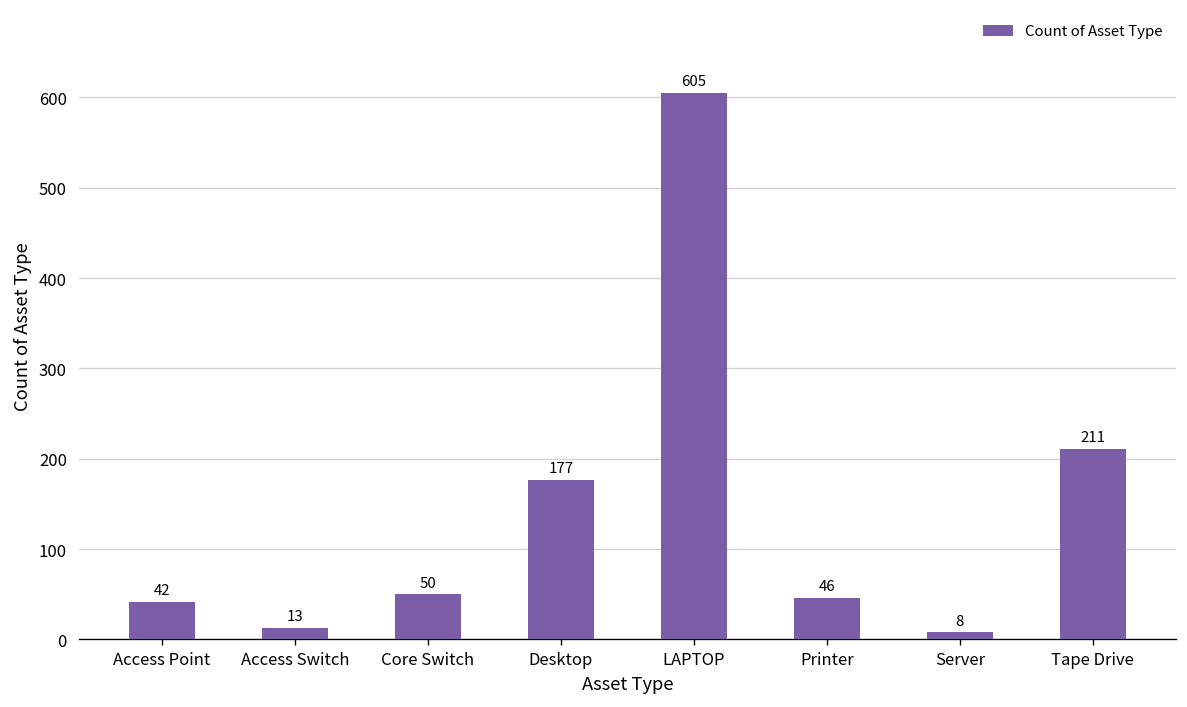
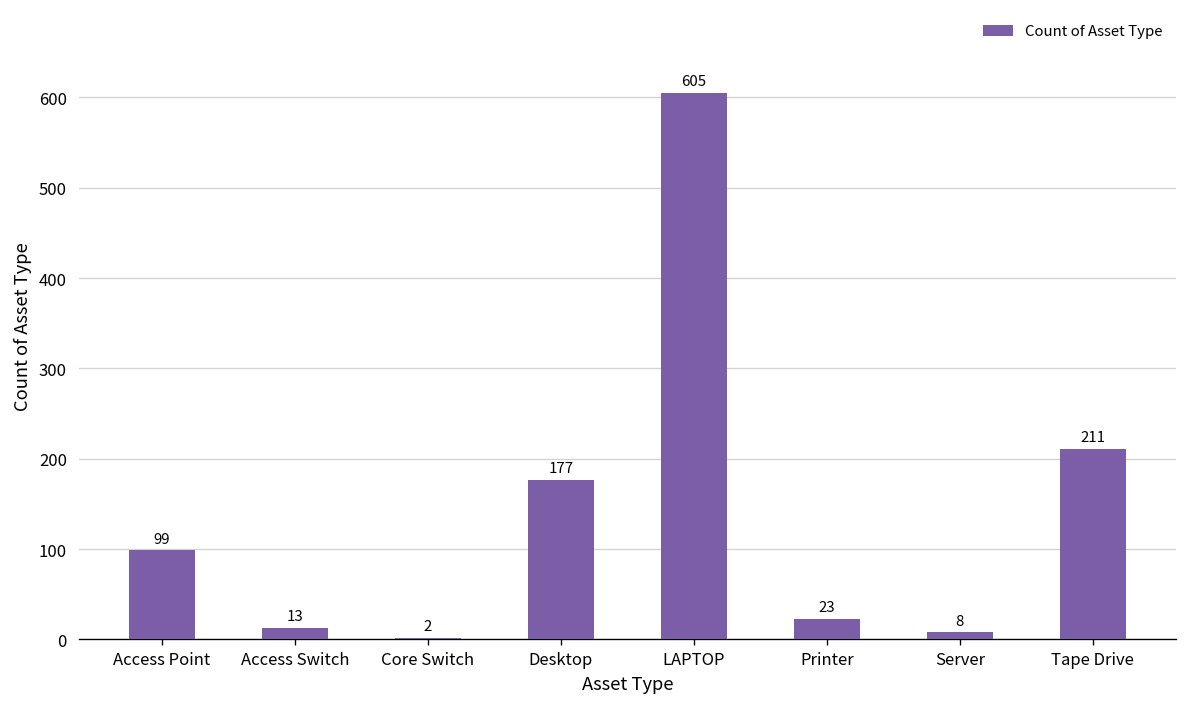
Access Point: 42 -> 99
Core Switch: 50 -> 2
Printer: 46 -> 23
